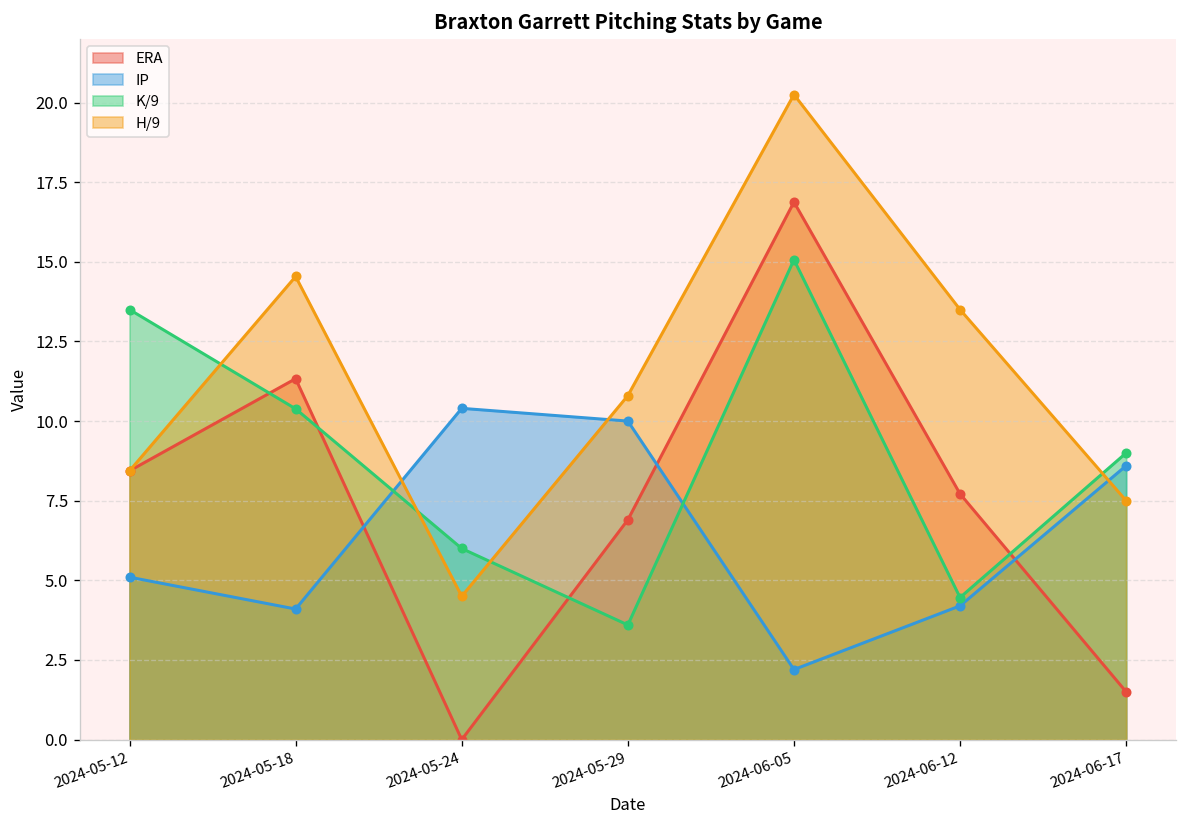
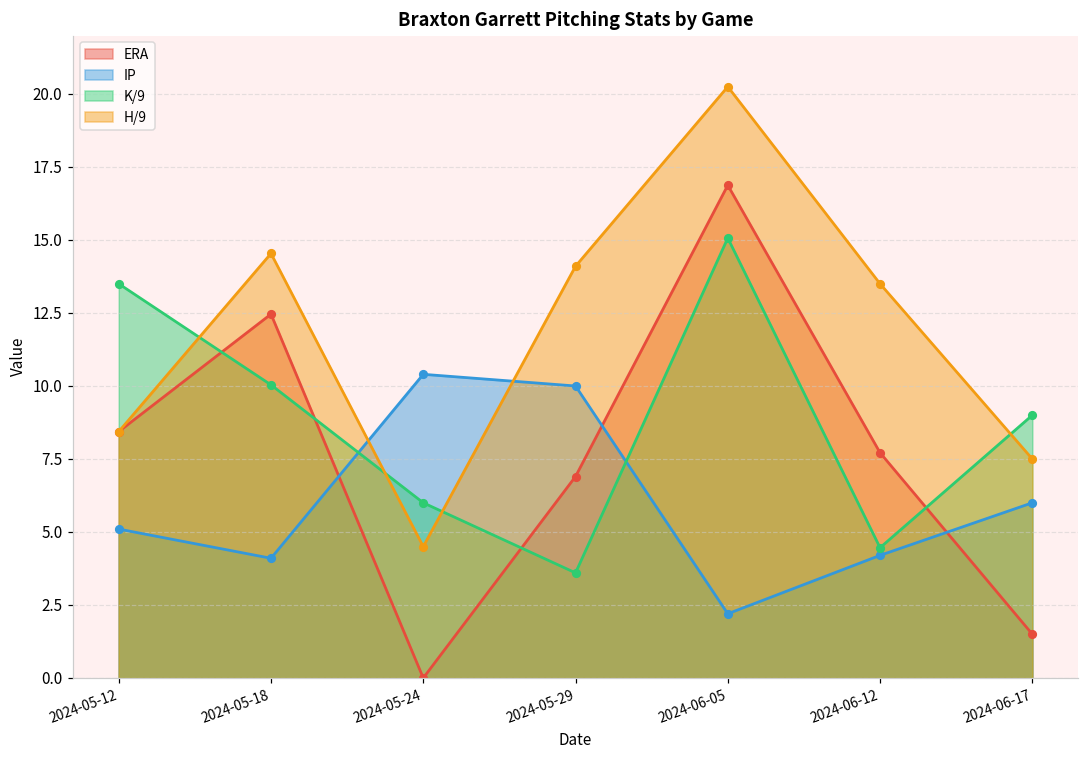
ERA, 2024-05-18: 11.3 -> 12.5
K/9, 2024-05-18: 10.4 -> 10.0
H/9, 2024-05-29: 10.8 -> 14.1
IP, 2024-06-17: 8.6 -> 6.0
